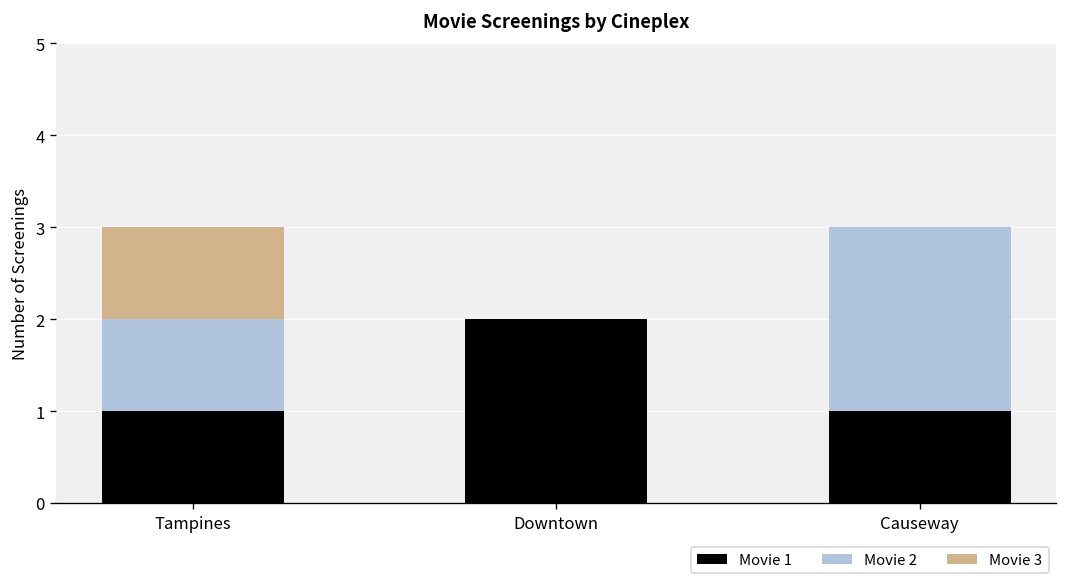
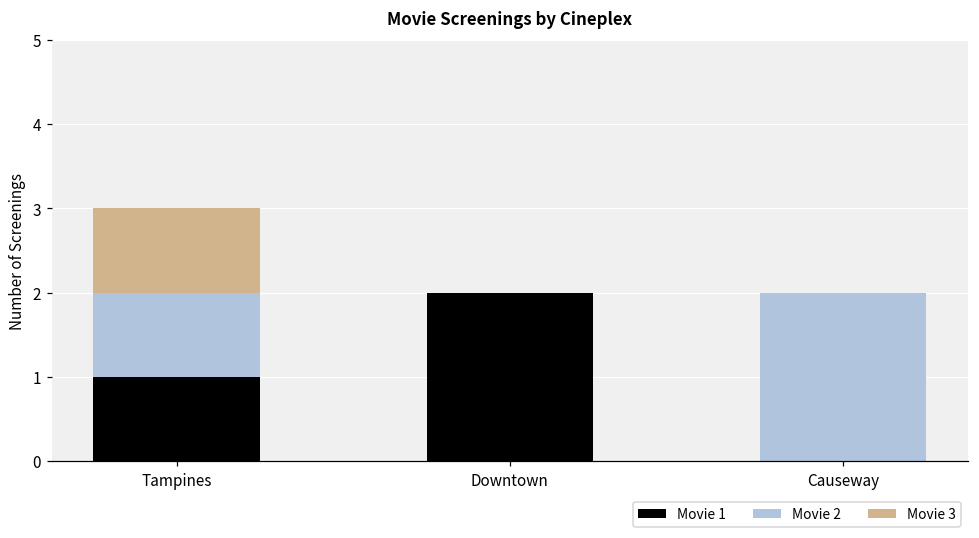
Movie 1, Causeway: 1 -> 0
